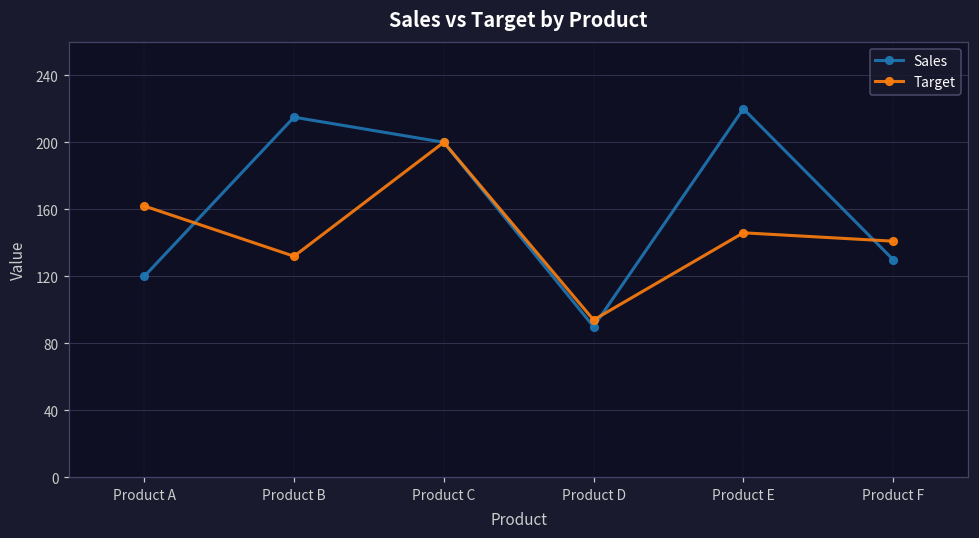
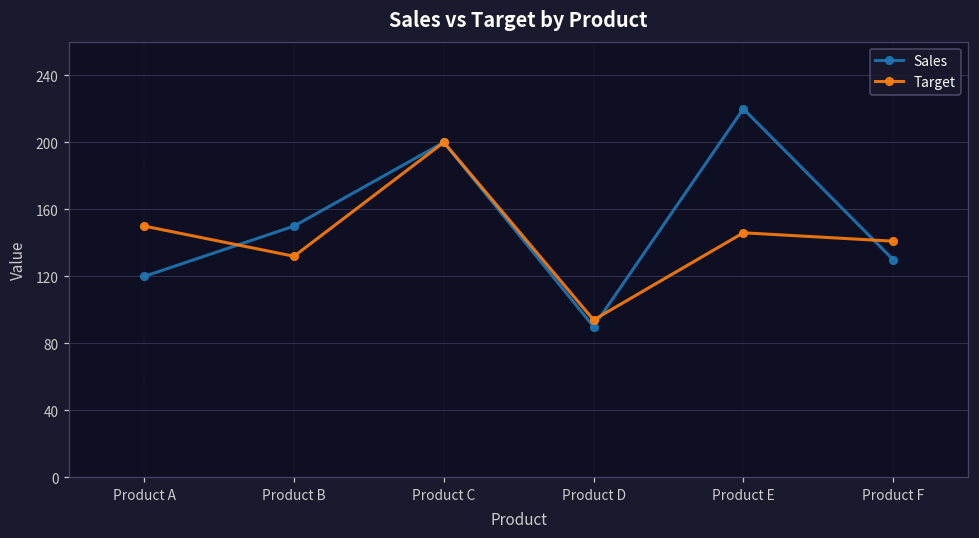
Target, Product A: 162 -> 150
Sales, Product B: 215 -> 150
